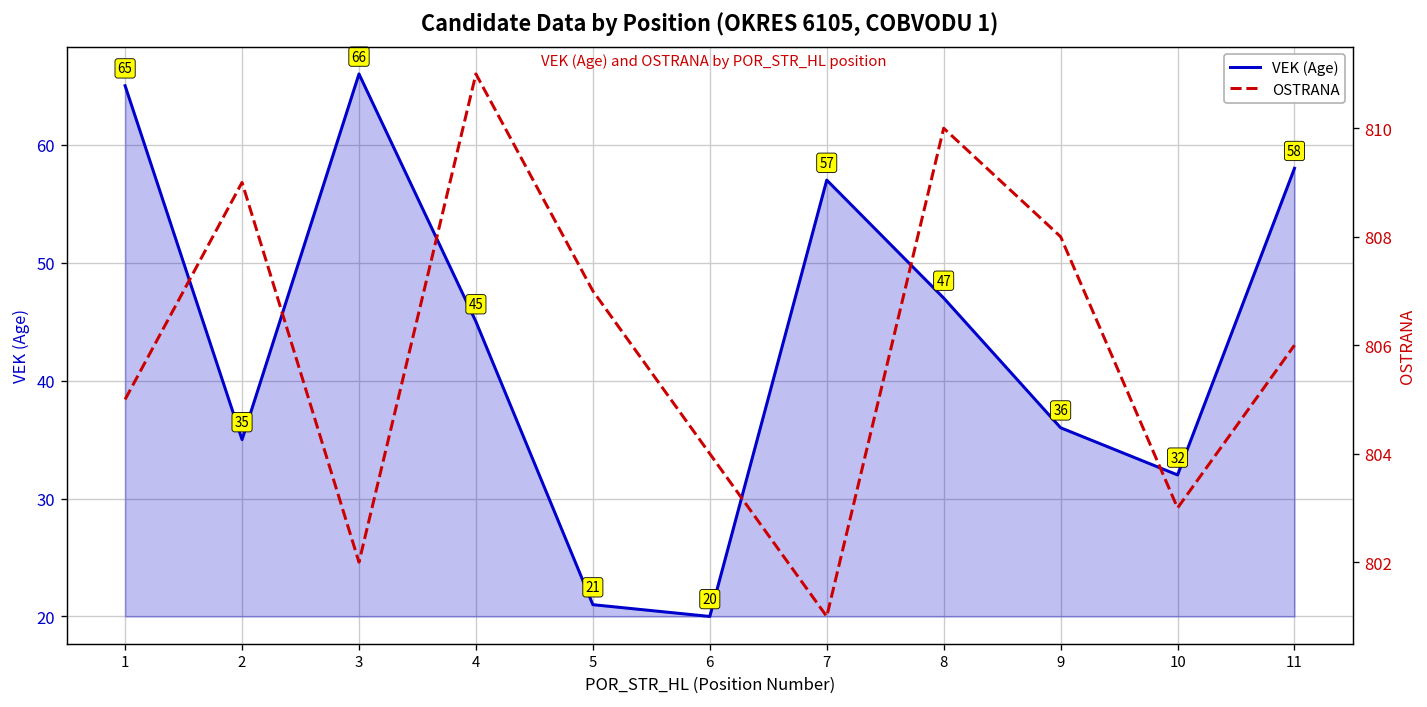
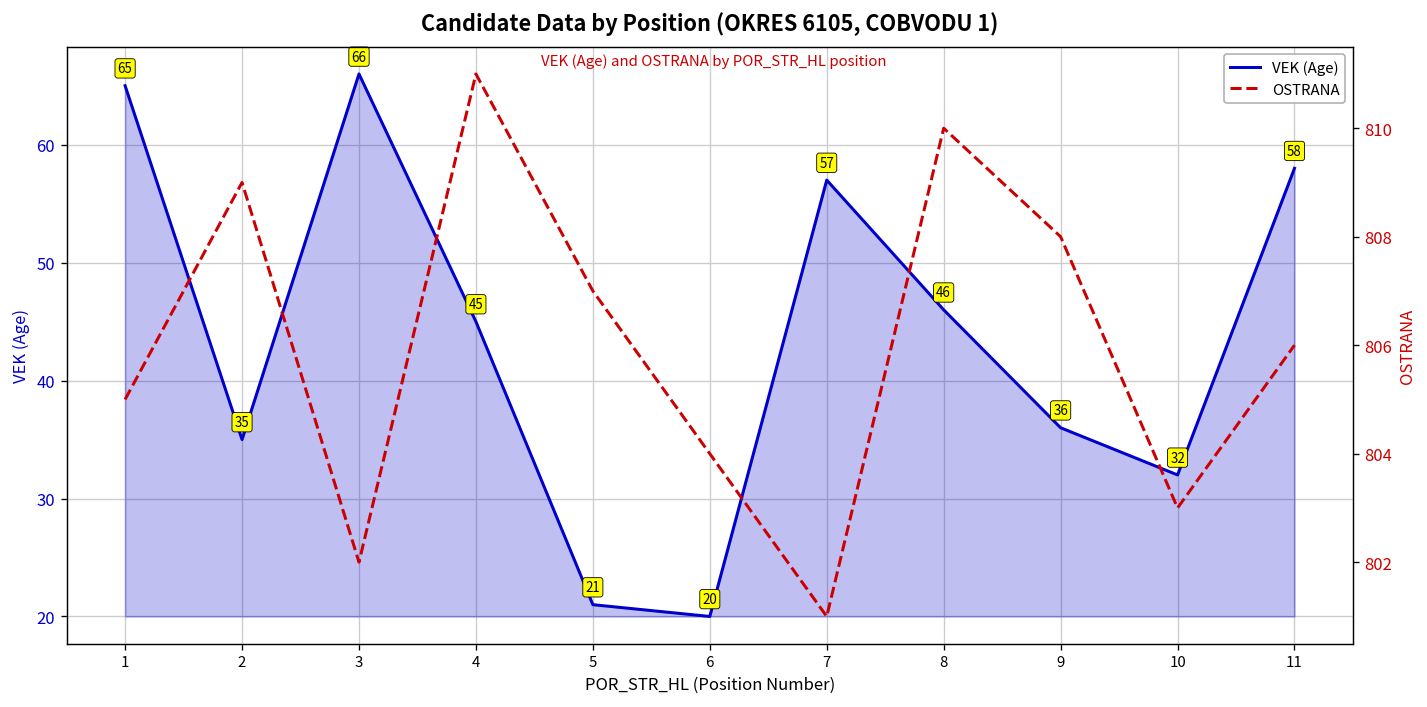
VEK (Age), 8: 47 -> 46
